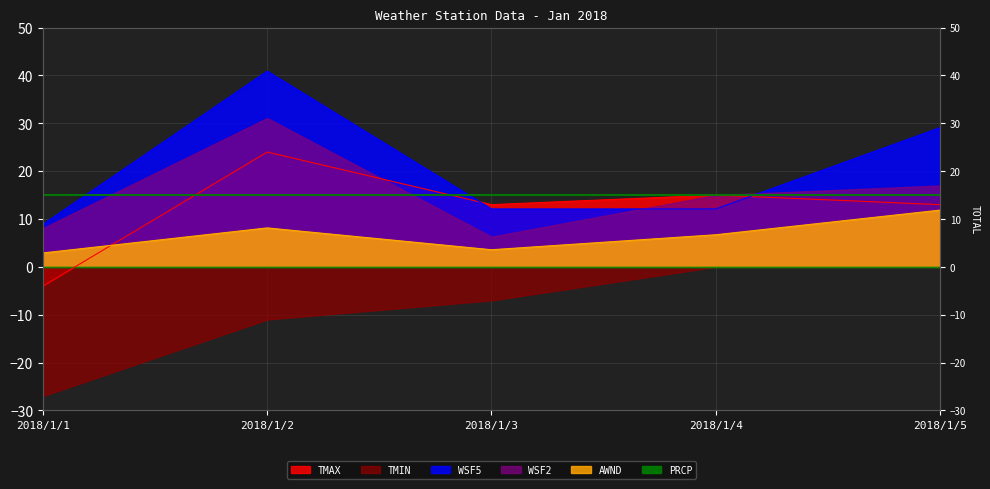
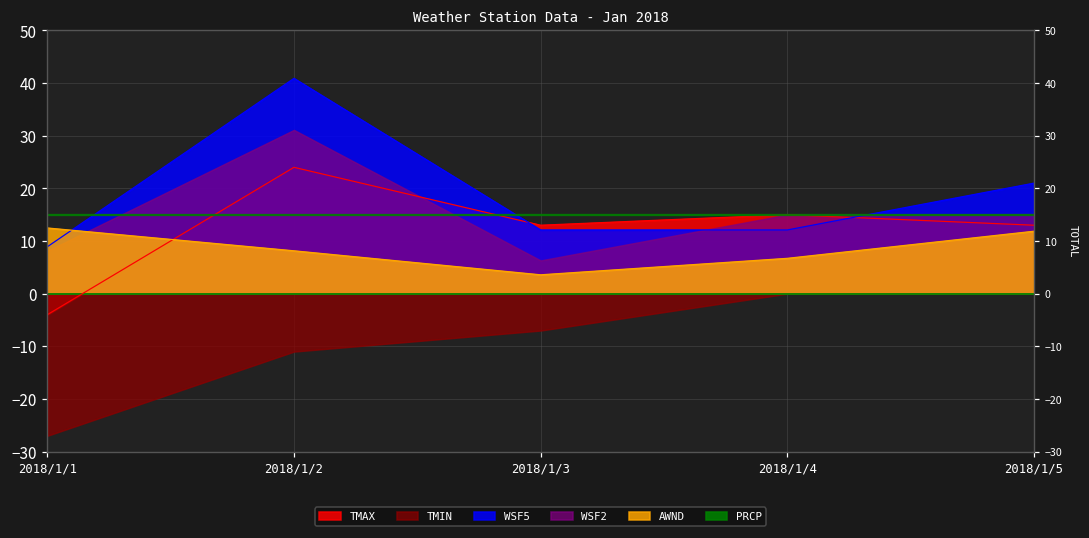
AWND, 2018/1/1: 3 -> 12
WSF5, 2018/1/5: 29 -> 21
WSF2, 2018/1/5: 17 -> 15
